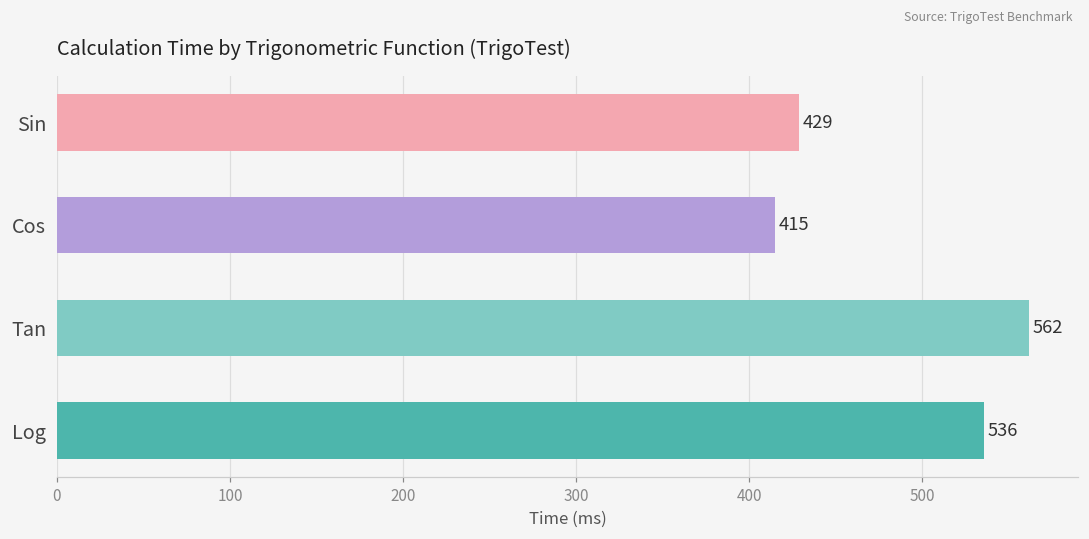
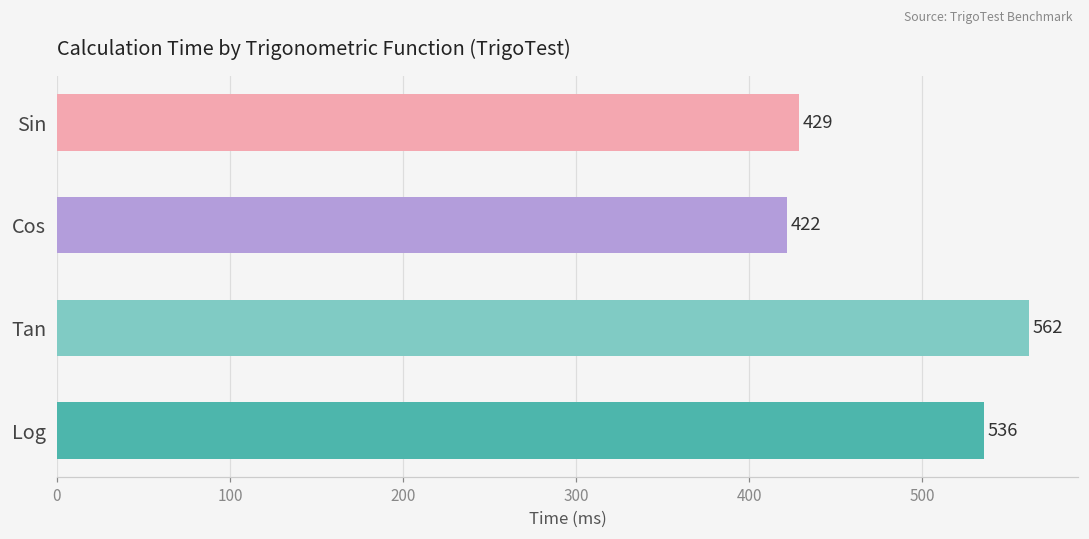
Cos: 415 -> 422
